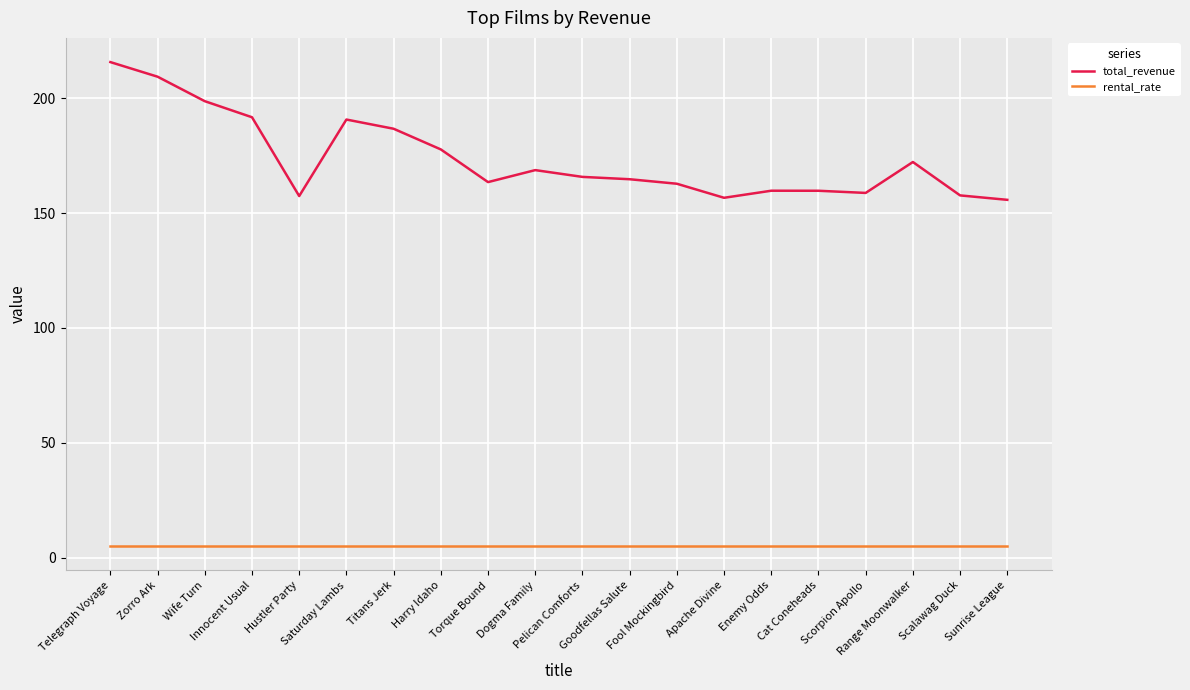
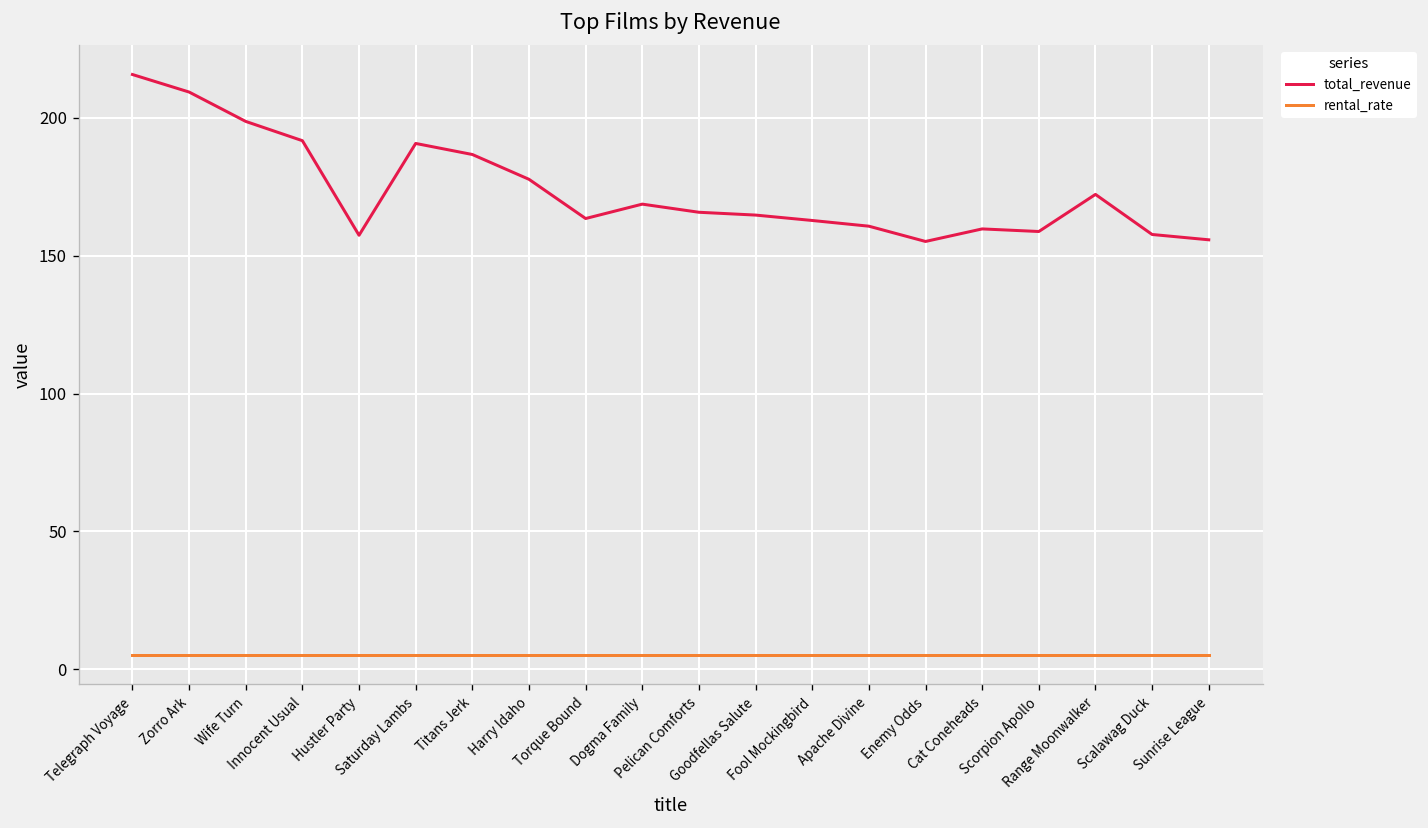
total_revenue, Apache Divine: 157 -> 161
total_revenue, Enemy Odds: 160 -> 155
